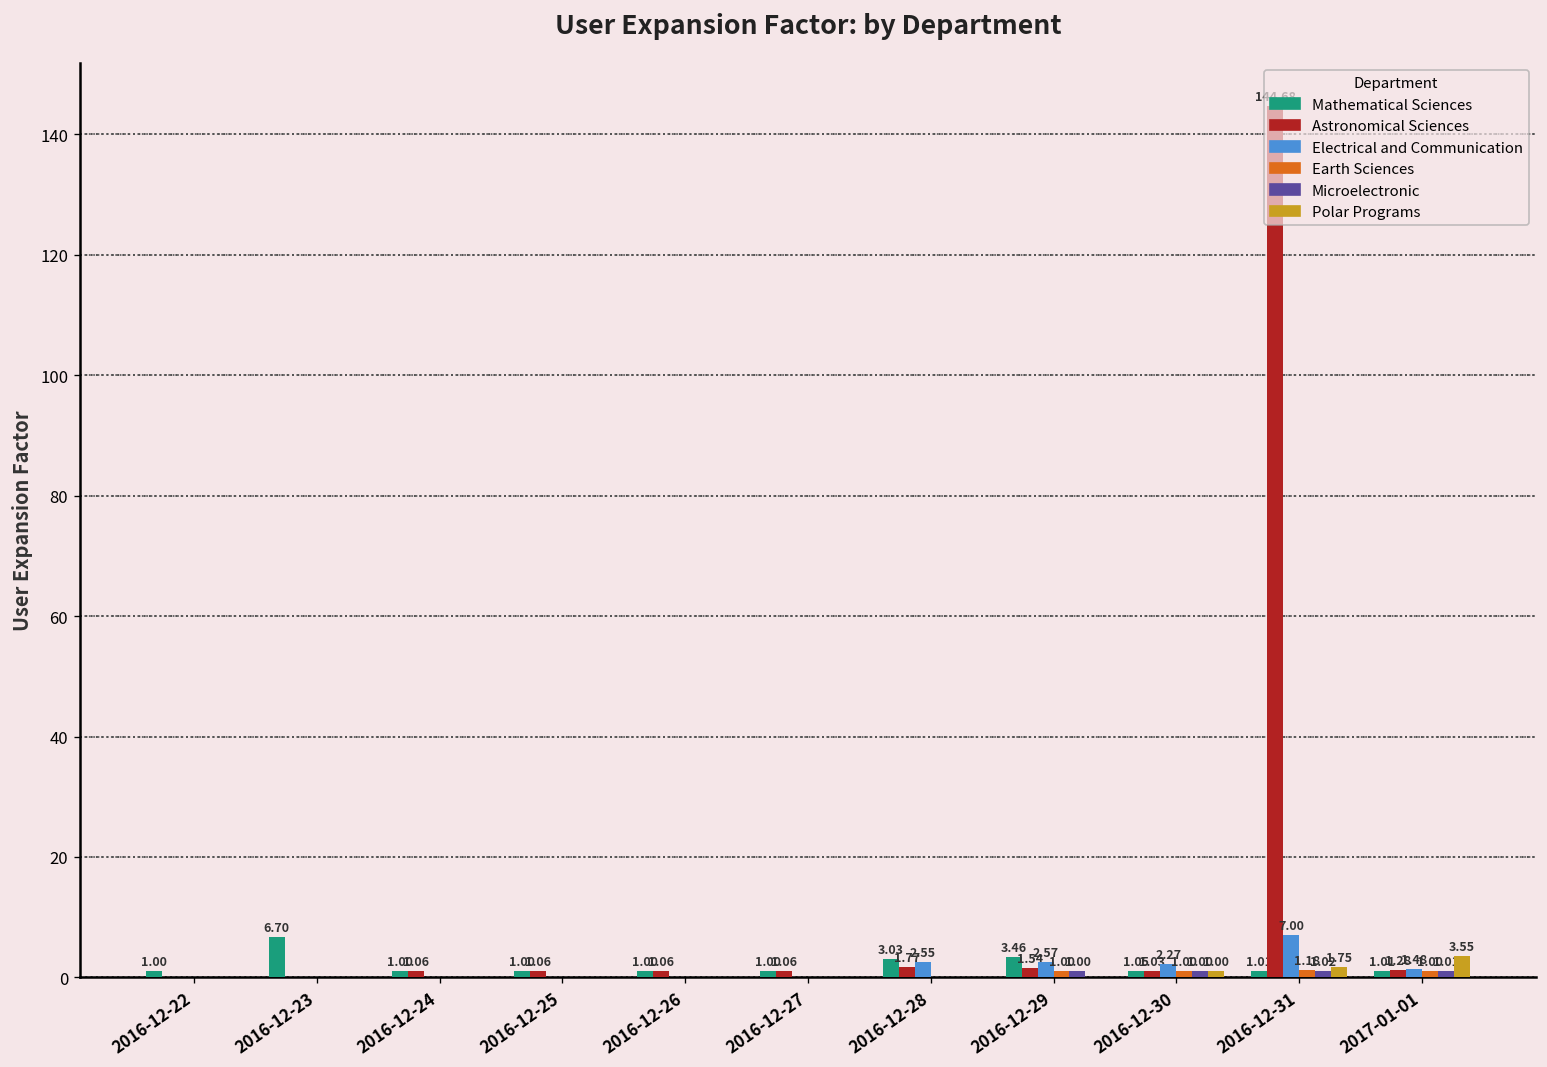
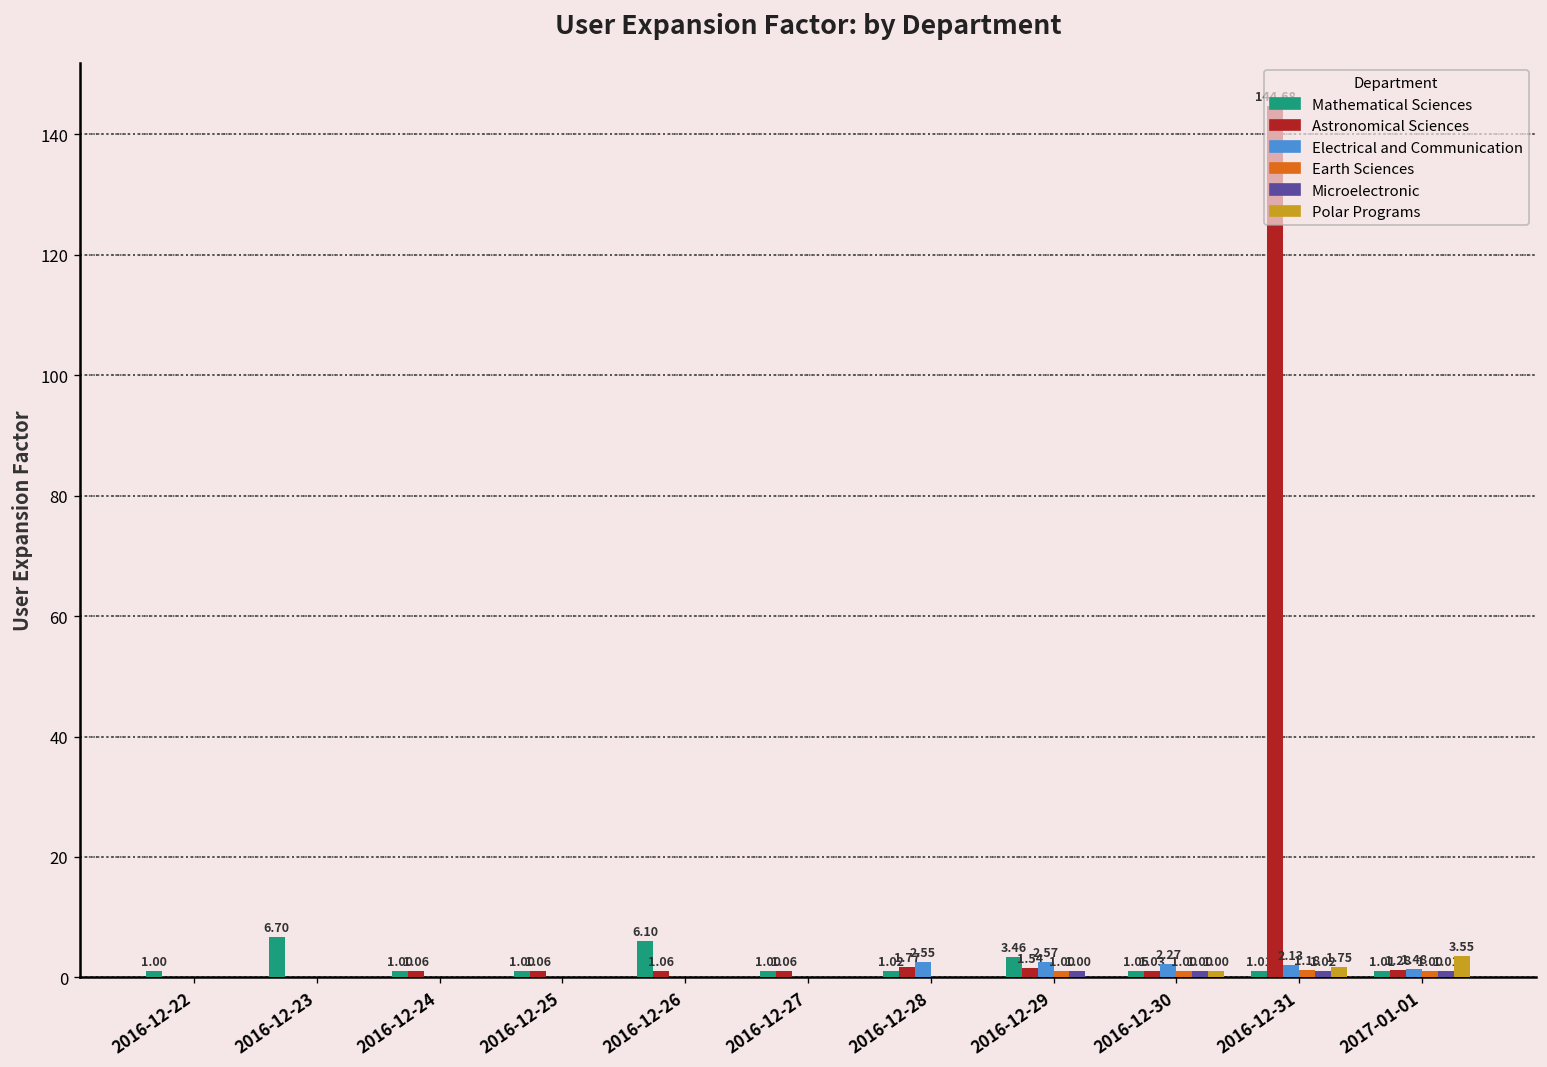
Mathematical Sciences, 2016-12-26: 1.00 -> 6.10
Mathematical Sciences, 2016-12-28: 3.03 -> 1.02
Electrical and Communication, 2016-12-31: 7.00 -> 2.13
